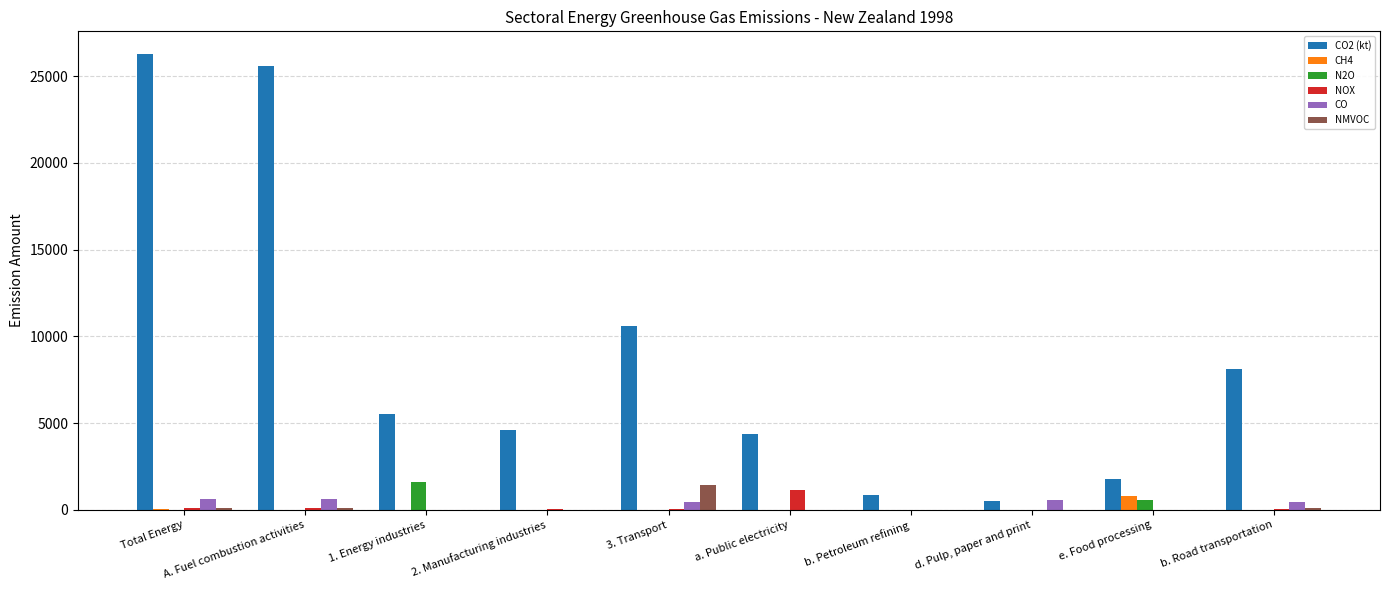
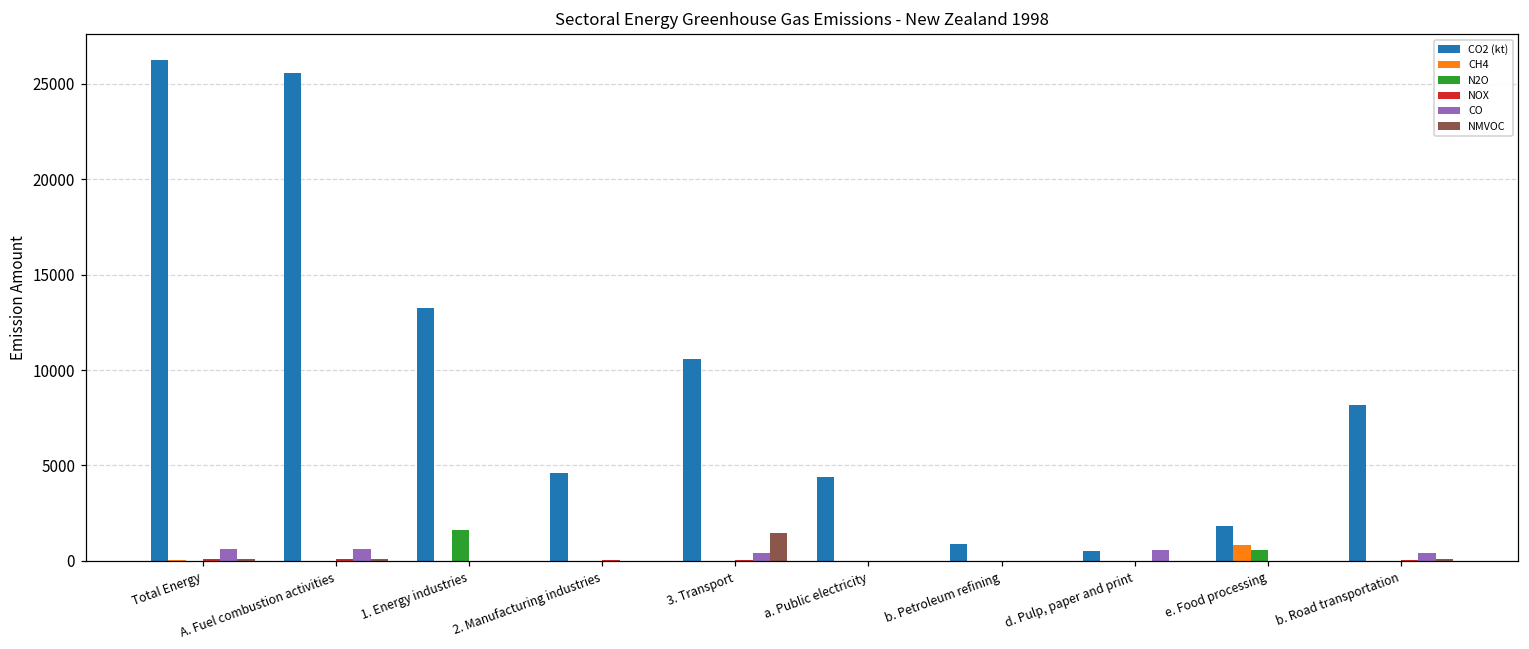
CO2 (kt), 1. Energy industries: 5500 -> 13300
NOX, a. Public electricity: 1200 -> 0
